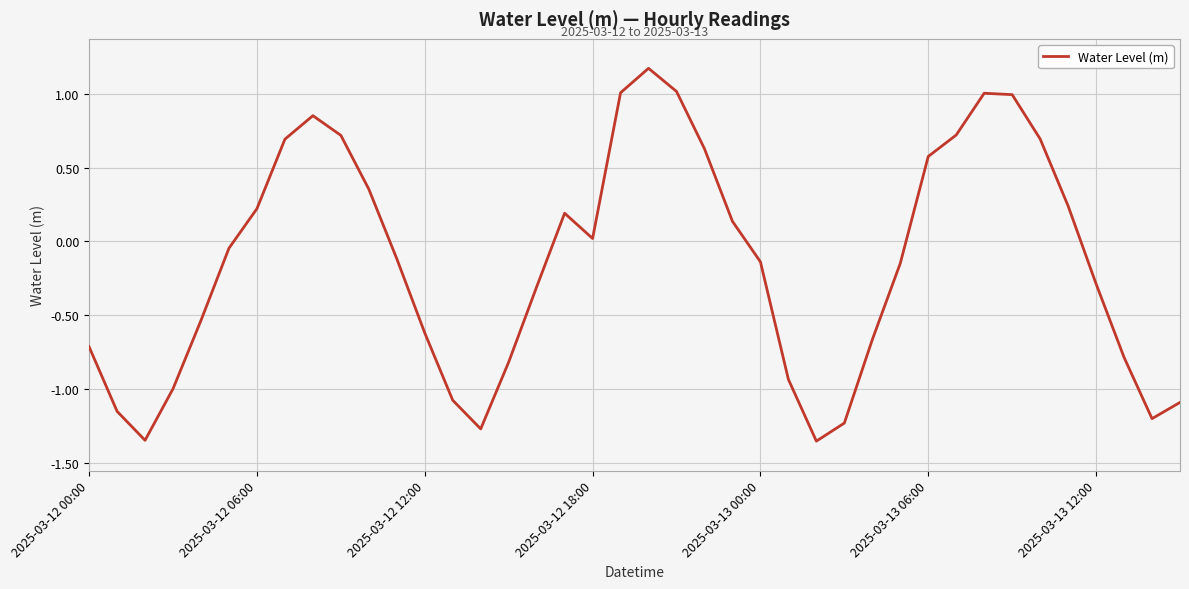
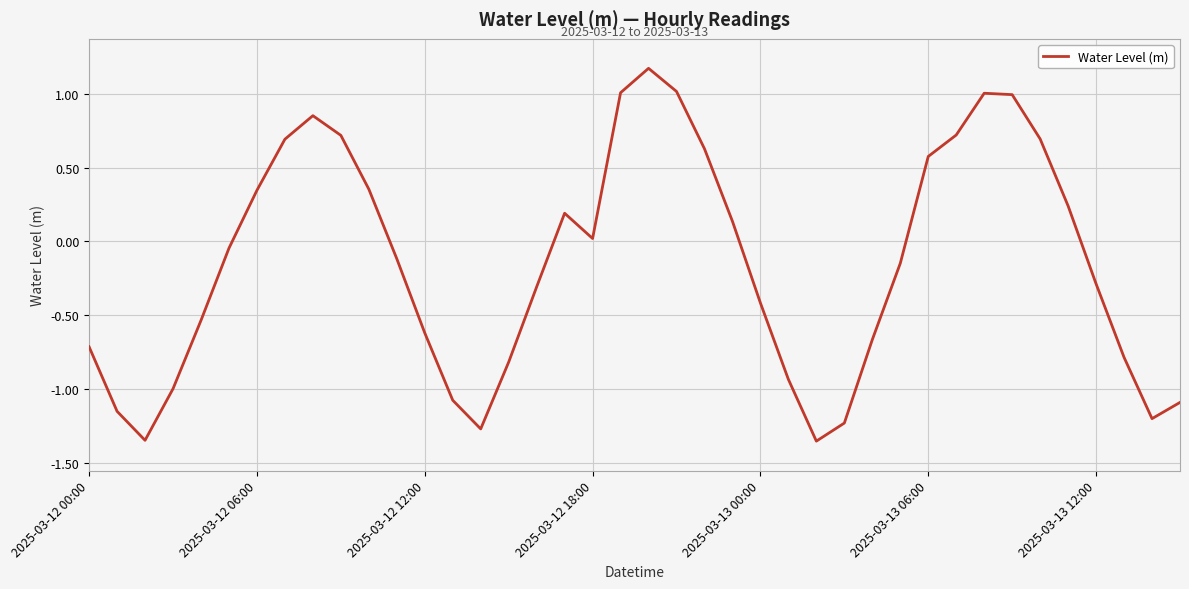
2025-03-12 06:00: 0.22 -> 0.35
2025-03-13 00:00: -0.14 -> -0.42
